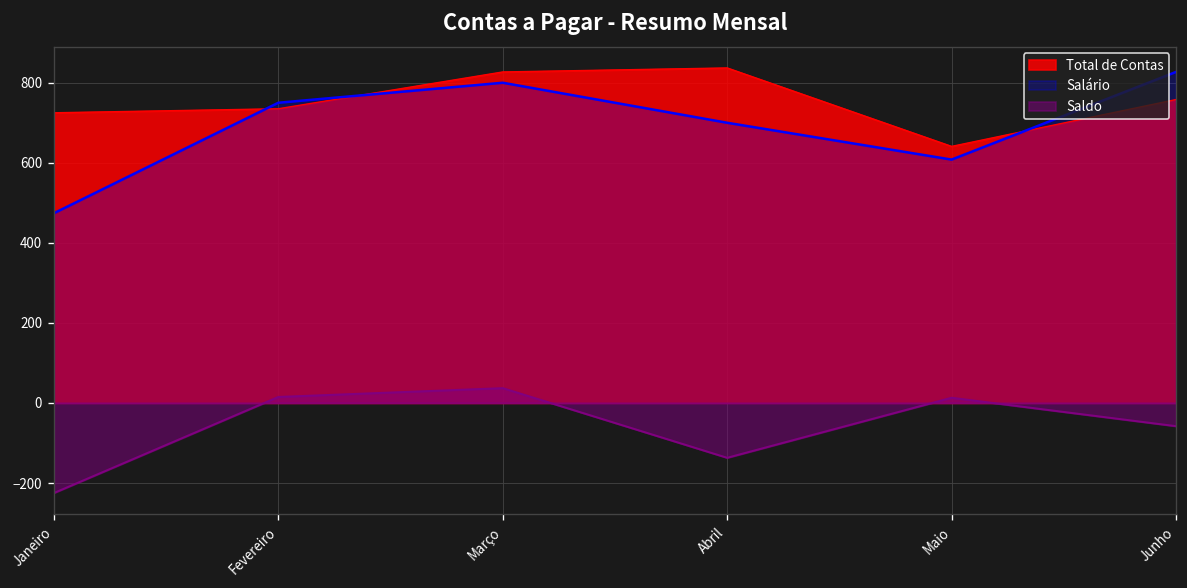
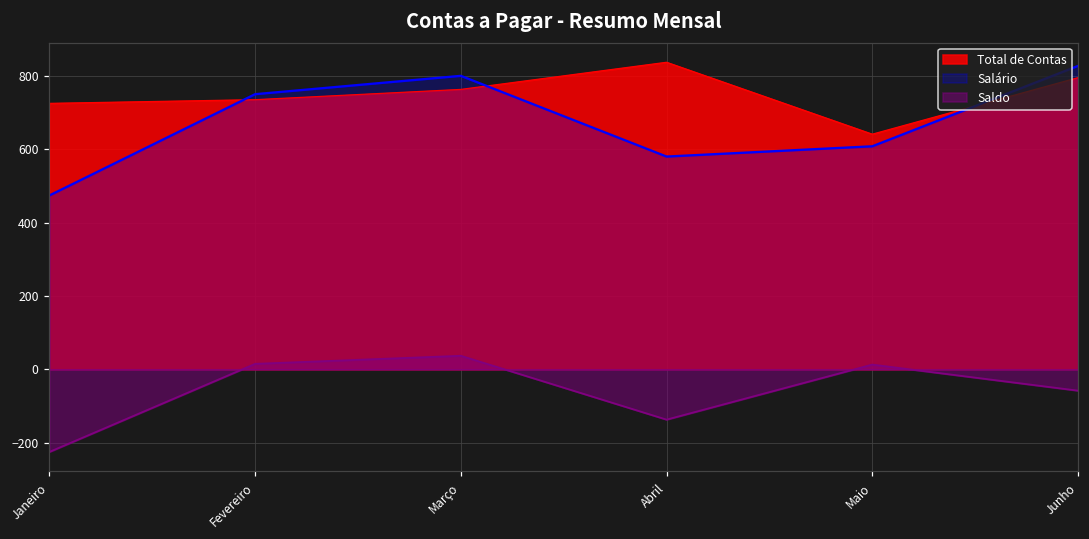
Total de Contas, Março: 830 -> 760
Salário, Abril: 700 -> 580
Total de Contas, Junho: 760 -> 800
